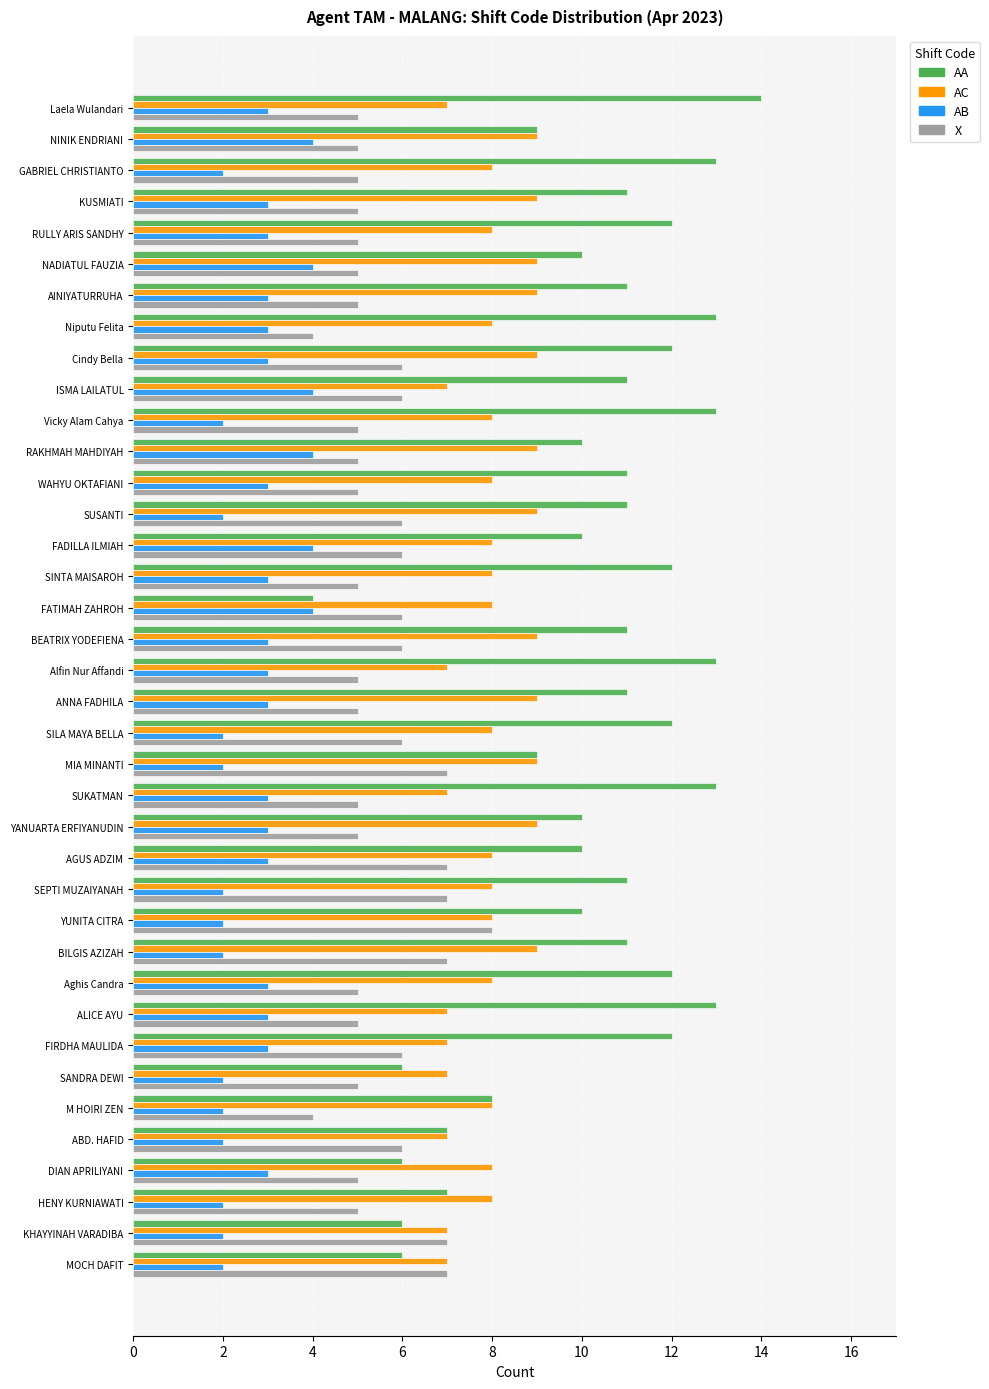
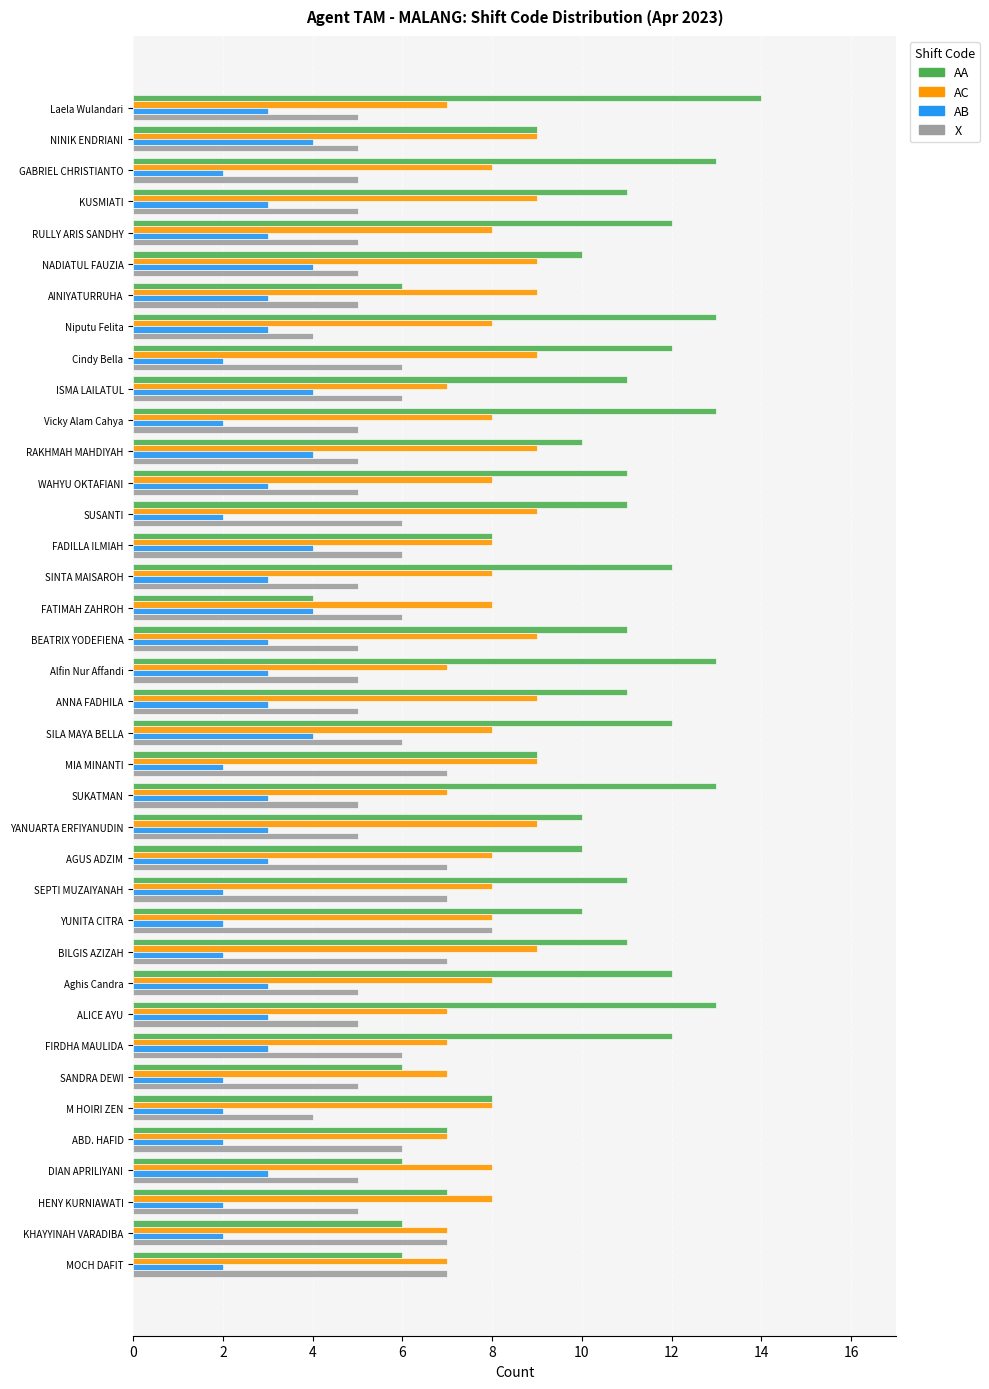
AA, AINIYATURRUHA: 11 -> 6
AB, Cindy Bella: 3 -> 2
AA, FADILLA ILMIAH: 10 -> 8
X, BEATRIX YODEFIENA: 6 -> 5
AB, SILA MAYA BELLA: 2 -> 4
